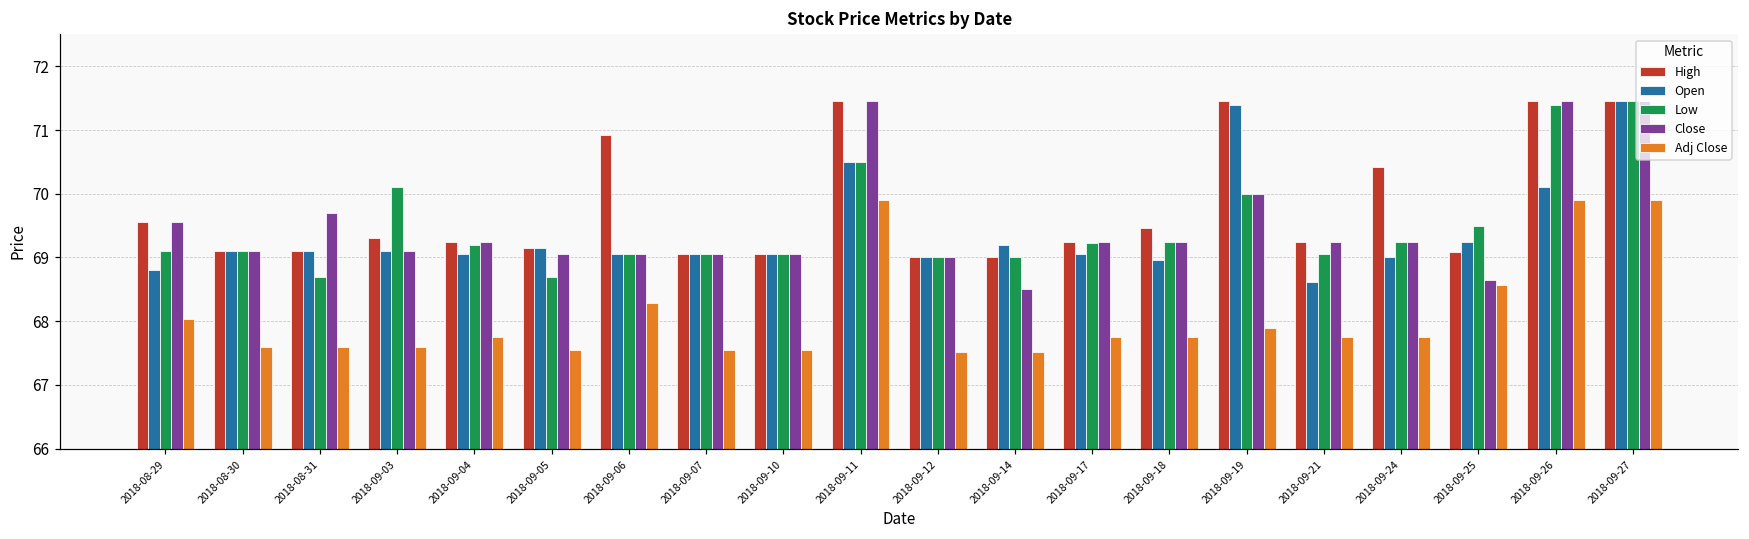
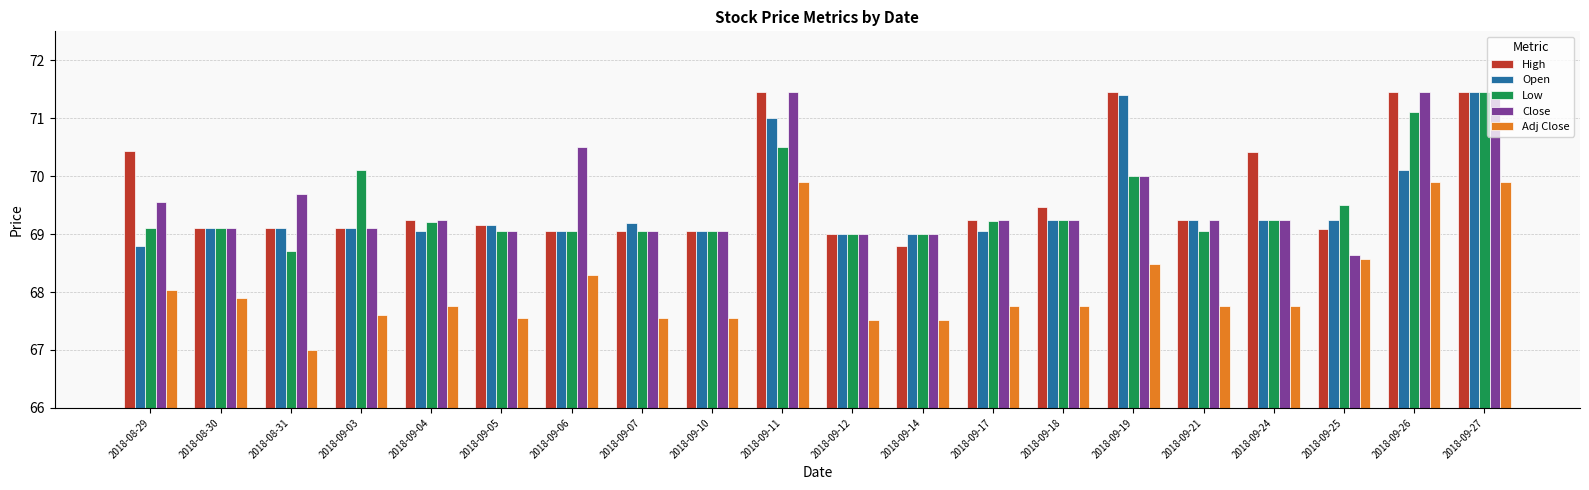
High, 2018-08-29: 69.6 -> 70.4
Adj Close, 2018-08-30: 67.6 -> 67.9
Adj Close, 2018-08-31: 67.6 -> 67.0
High, 2018-09-03: 69.3 -> 69.1
Low, 2018-09-05: 68.7 -> 69.1
High, 2018-09-06: 70.9 -> 69.1
Close, 2018-09-06: 69.1 -> 70.5
Open, 2018-09-07: 69.1 -> 69.2
Open, 2018-09-11: 70.5 -> 71.0
High, 2018-09-14: 69.0 -> 68.8
Open, 2018-09-14: 69.2 -> 69.0
Close, 2018-09-14: 68.5 -> 69.0
Open, 2018-09-18: 69.0 -> 69.3
Adj Close, 2018-09-19: 67.9 -> 68.5
Open, 2018-09-21: 68.6 -> 69.3
Open, 2018-09-24: 69.0 -> 69.3
Low, 2018-09-26: 71.4 -> 71.1
